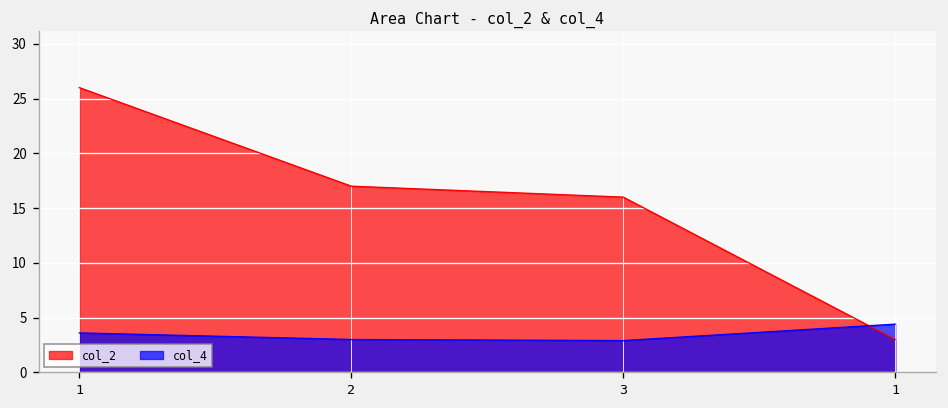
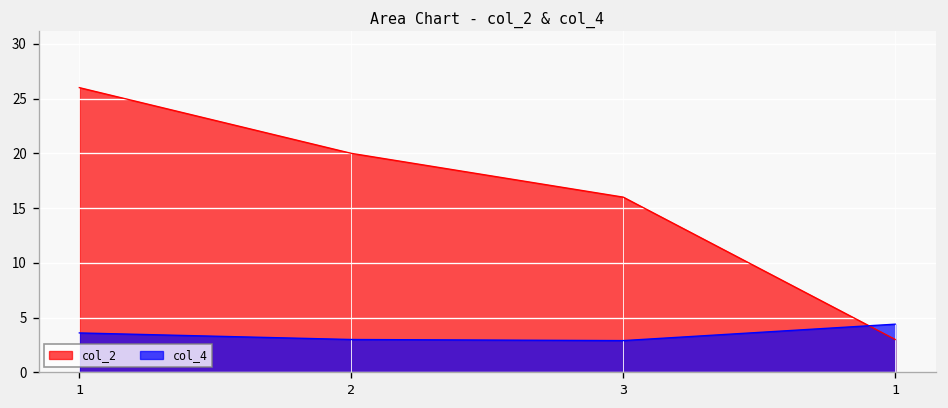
col_2, 2: 17 -> 20
